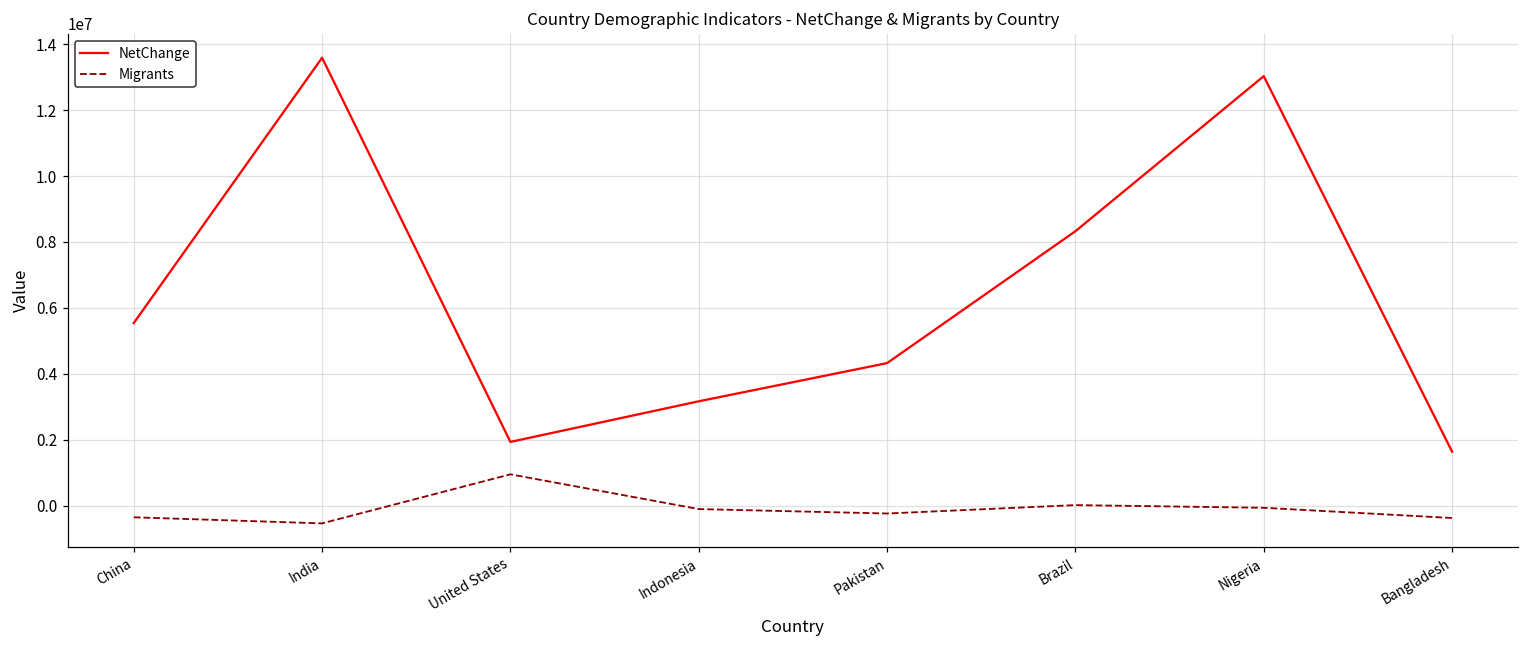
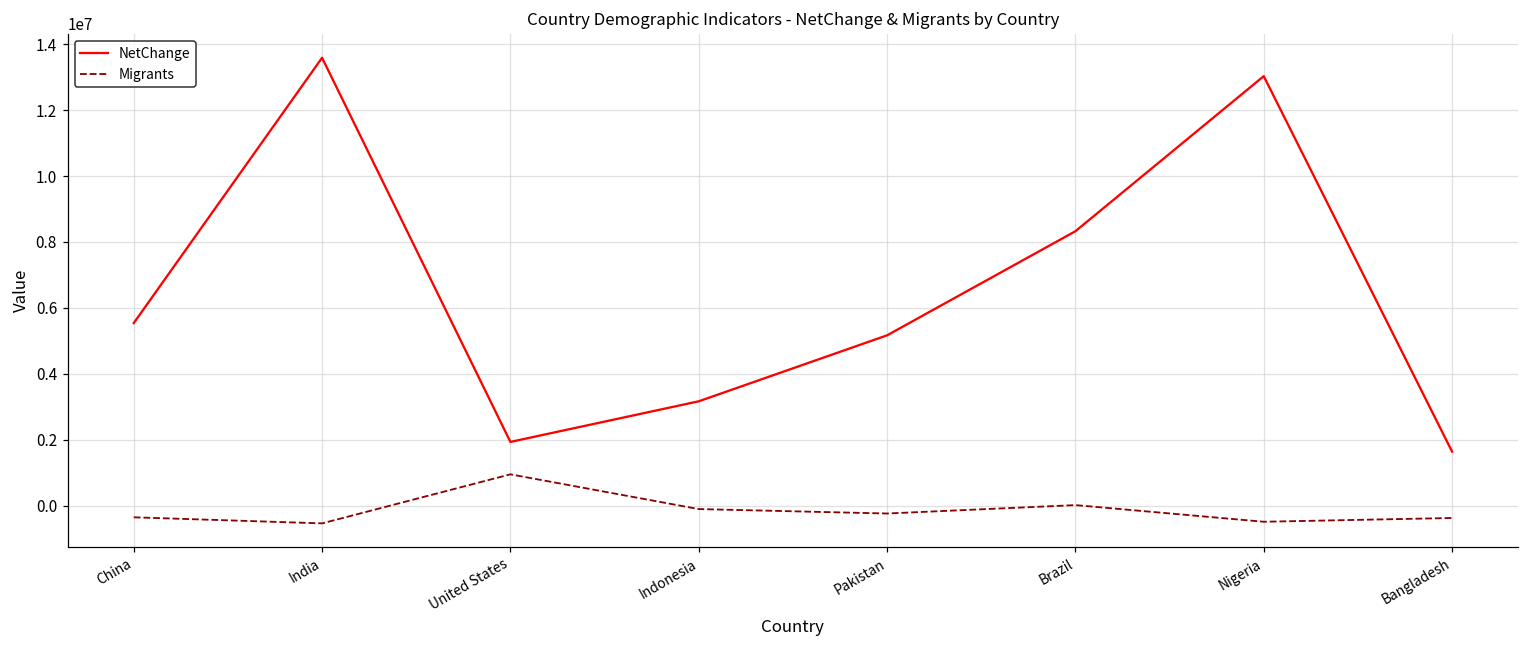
NetChange, Pakistan: 4300000 -> 5200000
Migrants, Nigeria: -100000 -> -500000
